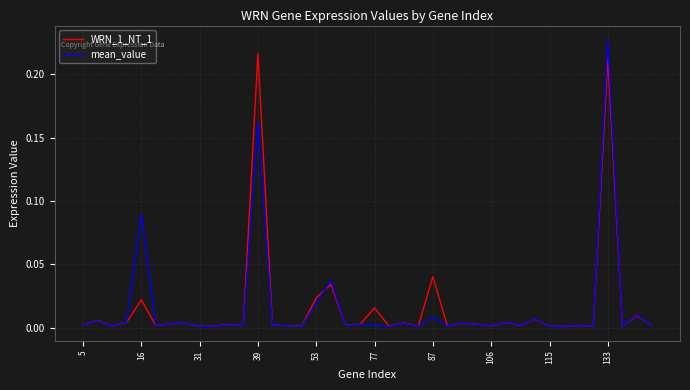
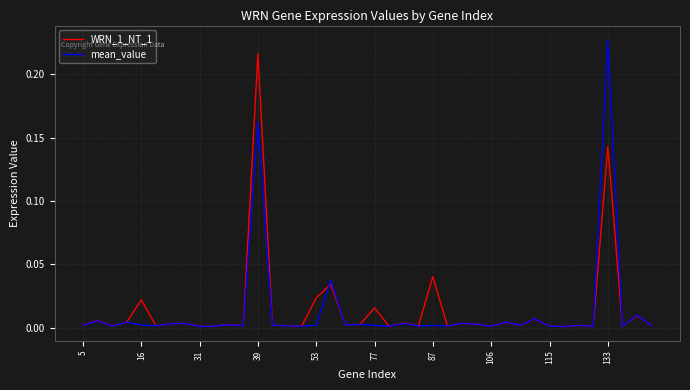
mean_value, 16: 0.090 -> 0.002
mean_value, 53: 0.020 -> 0.002
mean_value, 87: 0.008 -> 0.002
WRN_1_NT_1, 133: 0.213 -> 0.143
